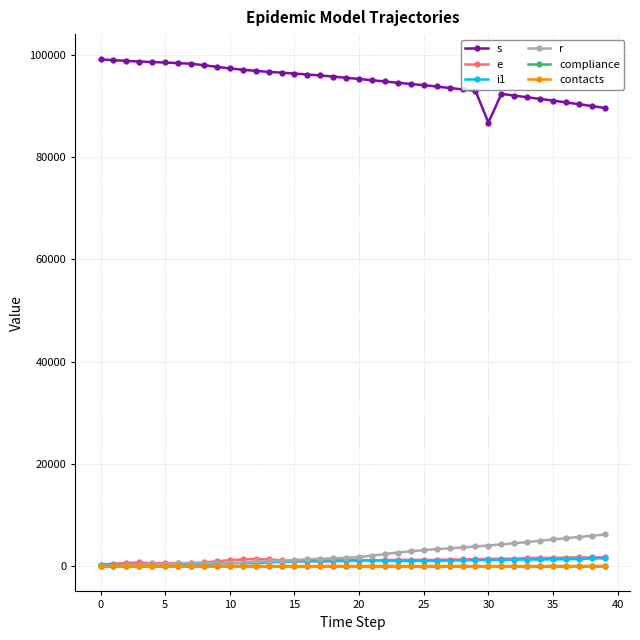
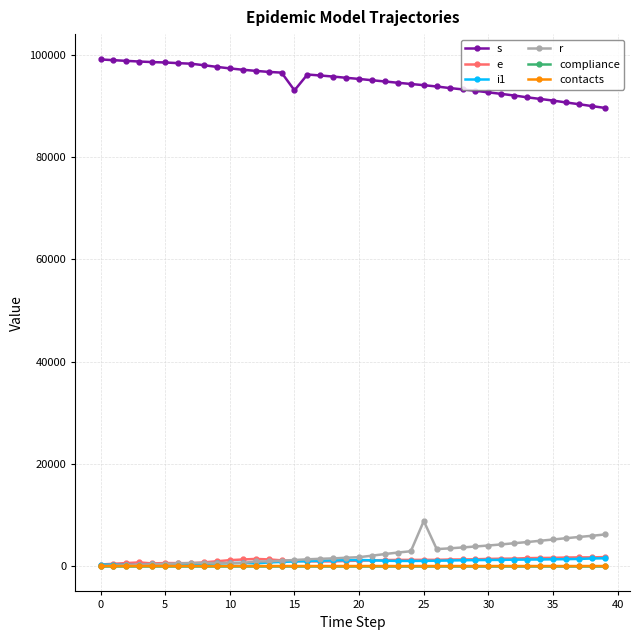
s, 15: 96000 -> 93000
r, 25: 3000 -> 9000
s, 30: 87000 -> 93000
